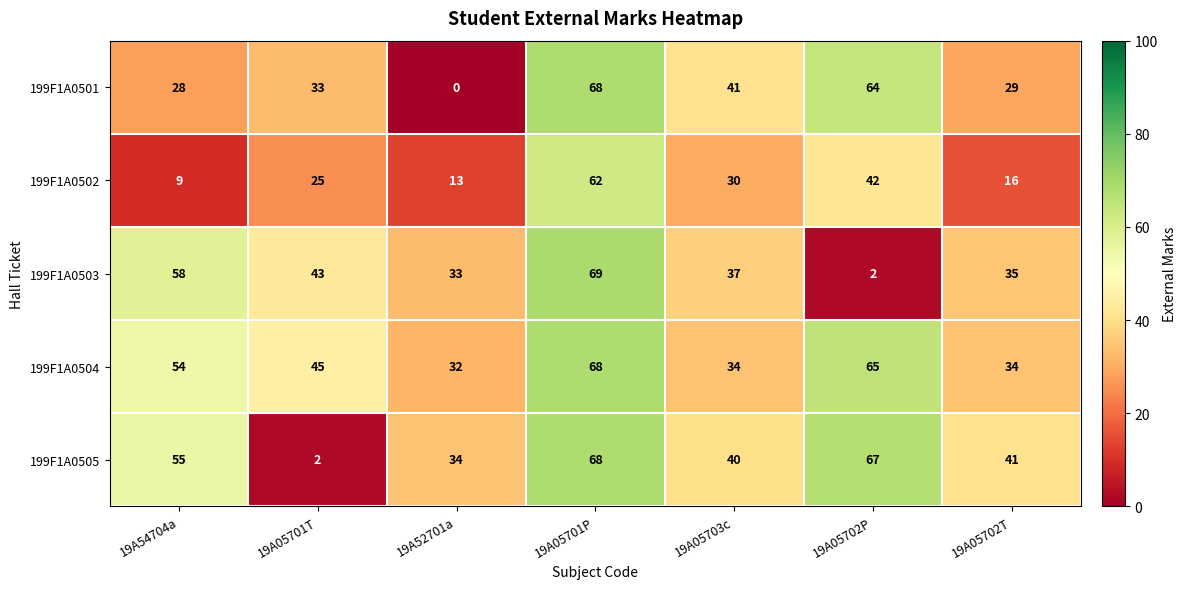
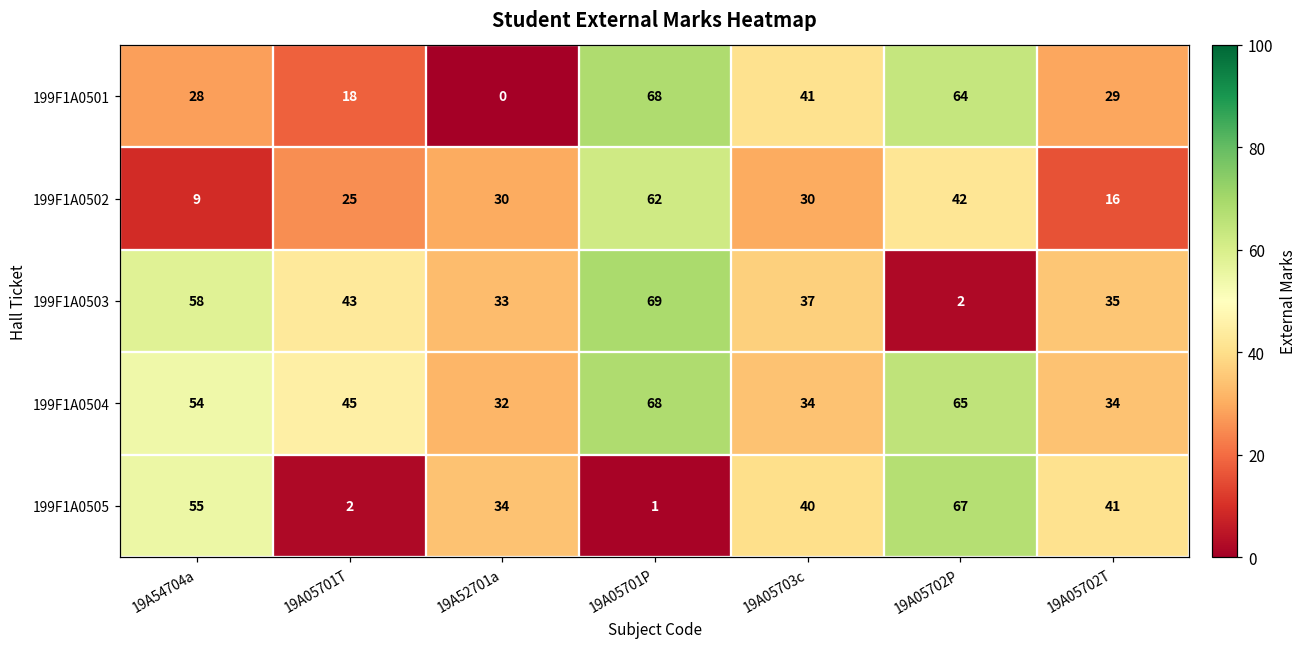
199F1A0501, 19A05701T: 33 -> 18
199F1A0502, 19A52701a: 13 -> 30
199F1A0505, 19A05701P: 68 -> 1
